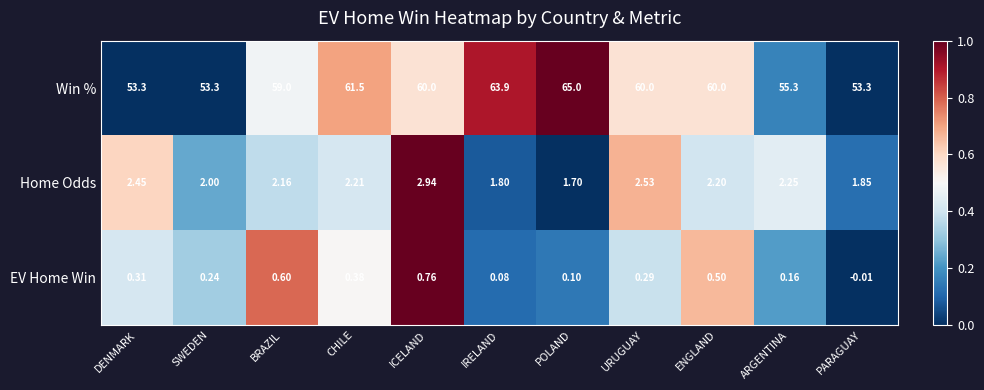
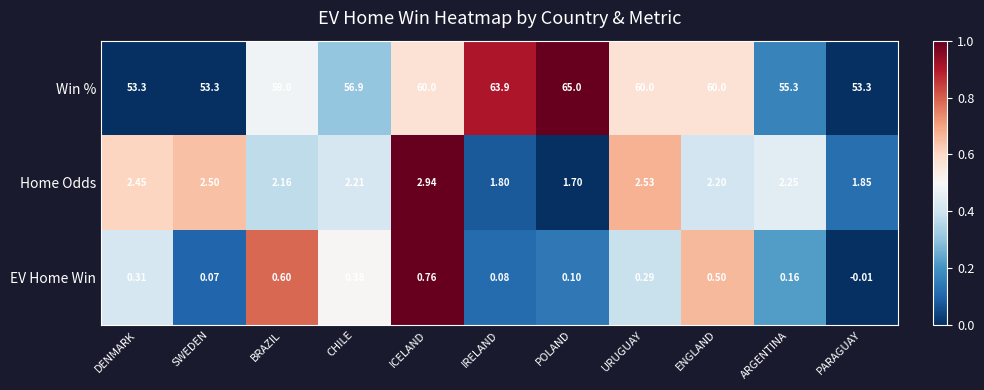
Win %, CHILE: 61.5 -> 56.9
Home Odds, SWEDEN: 2.00 -> 2.50
EV Home Win, SWEDEN: 0.24 -> 0.07
